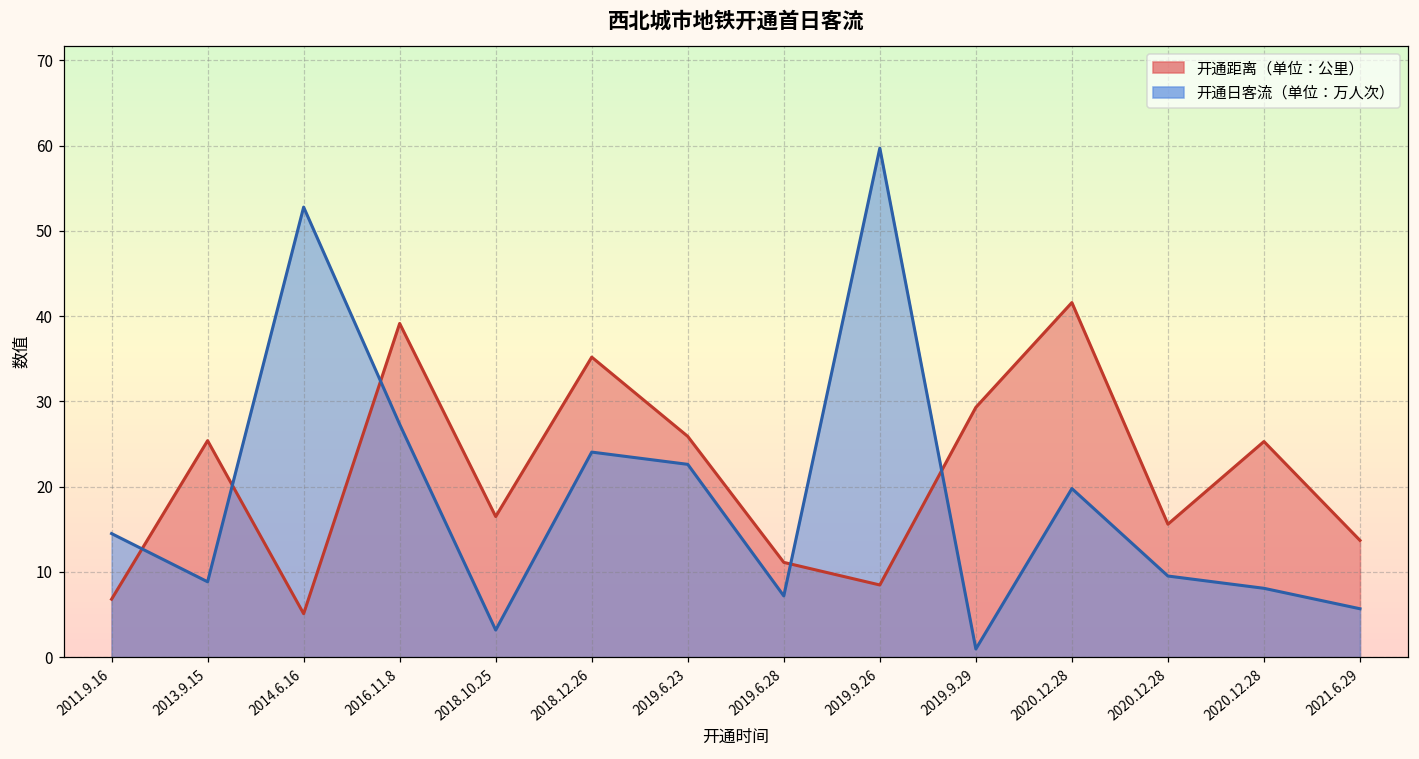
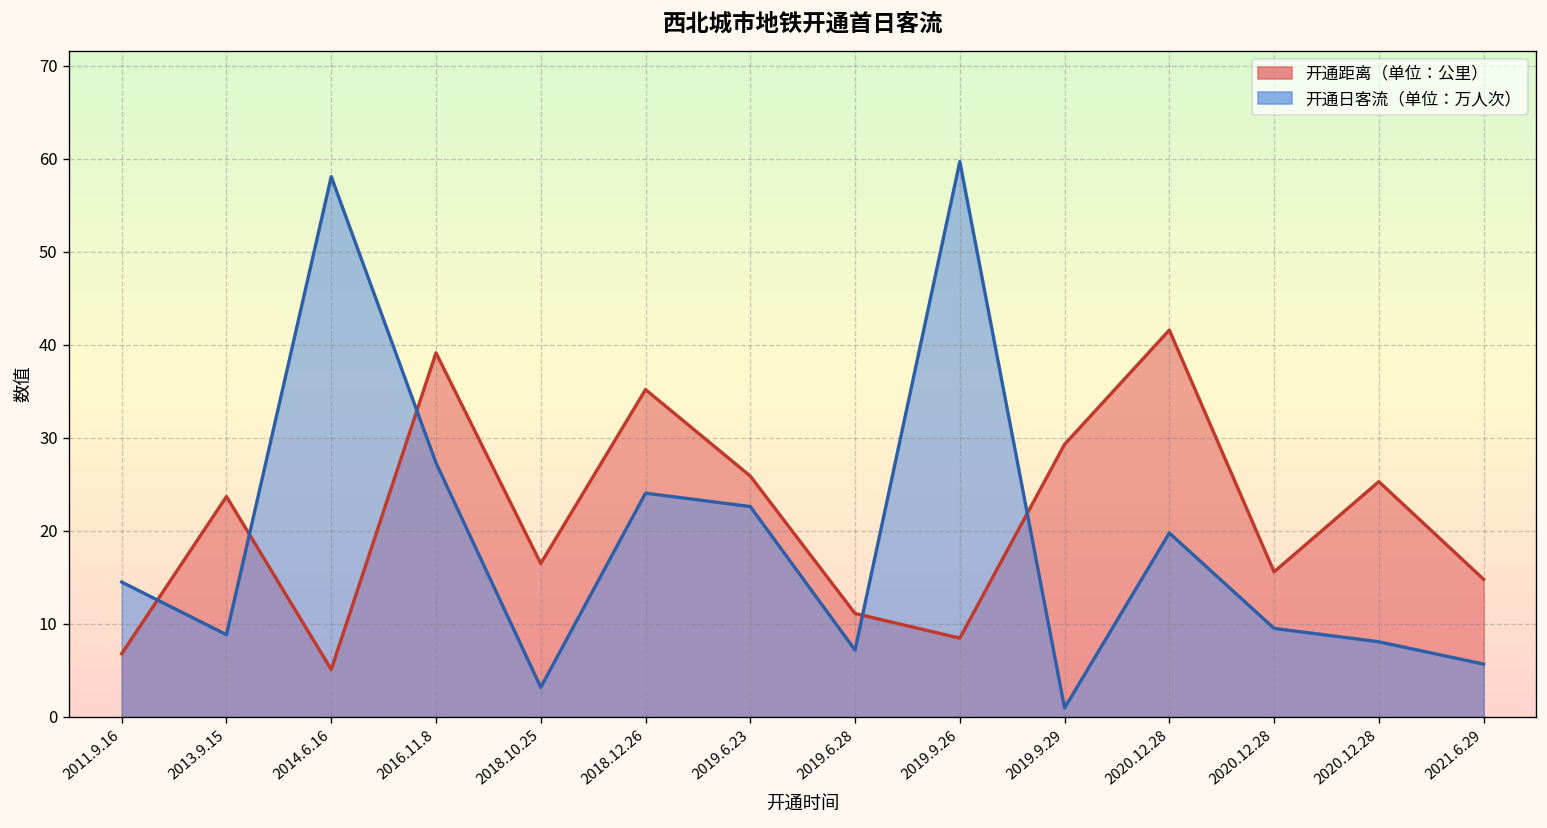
开通距离（单位：公里）, 2013.9.15: 25 -> 24
开通日客流（单位：万人次）, 2014.6.16: 53 -> 58
开通距离（单位：公里）, 2021.6.29: 14 -> 15
